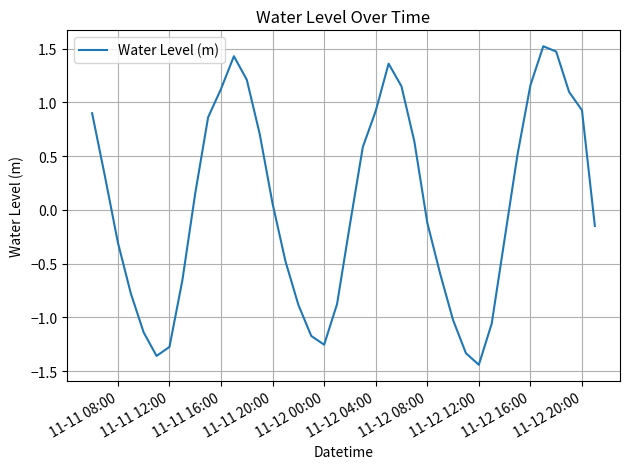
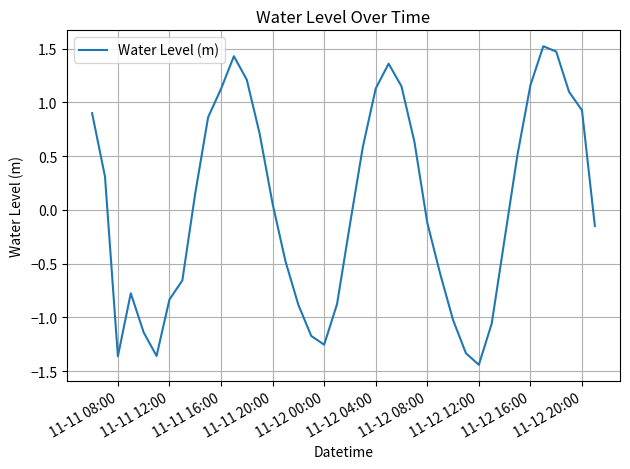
11-11 08:00: -0.30 -> -1.36
11-11 12:00: -1.28 -> -0.83
11-12 04:00: 0.92 -> 1.13
